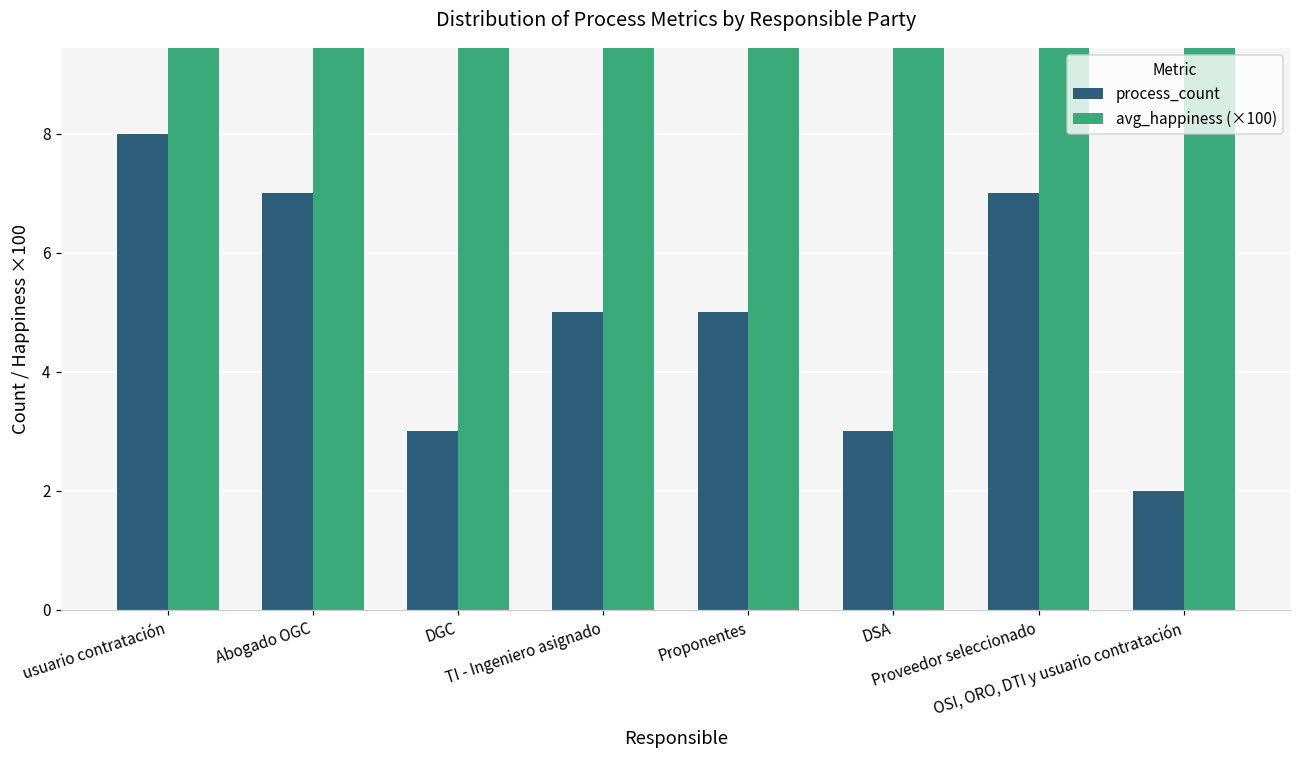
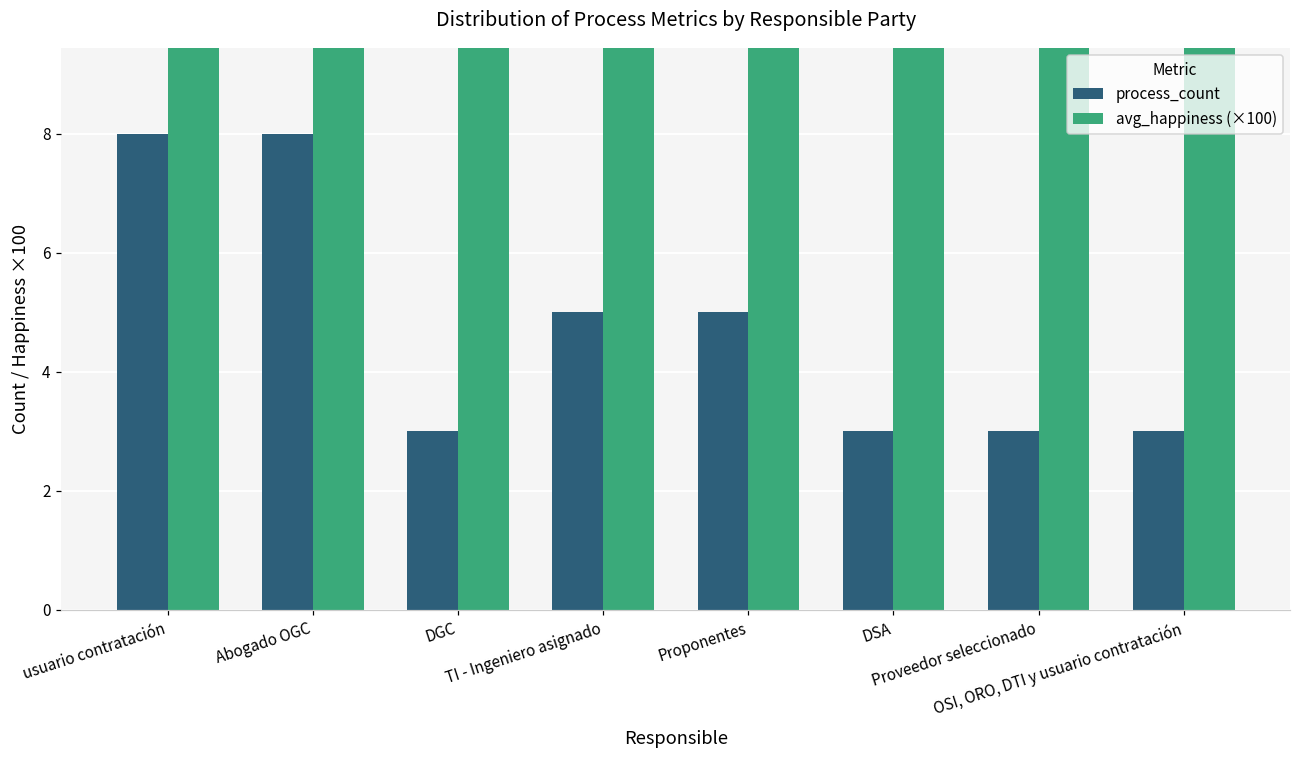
process_count, Abogado OGC: 7 -> 8
process_count, Proveedor seleccionado: 7 -> 3
process_count, OSI, ORO, DTI y usuario contratación: 2 -> 3
